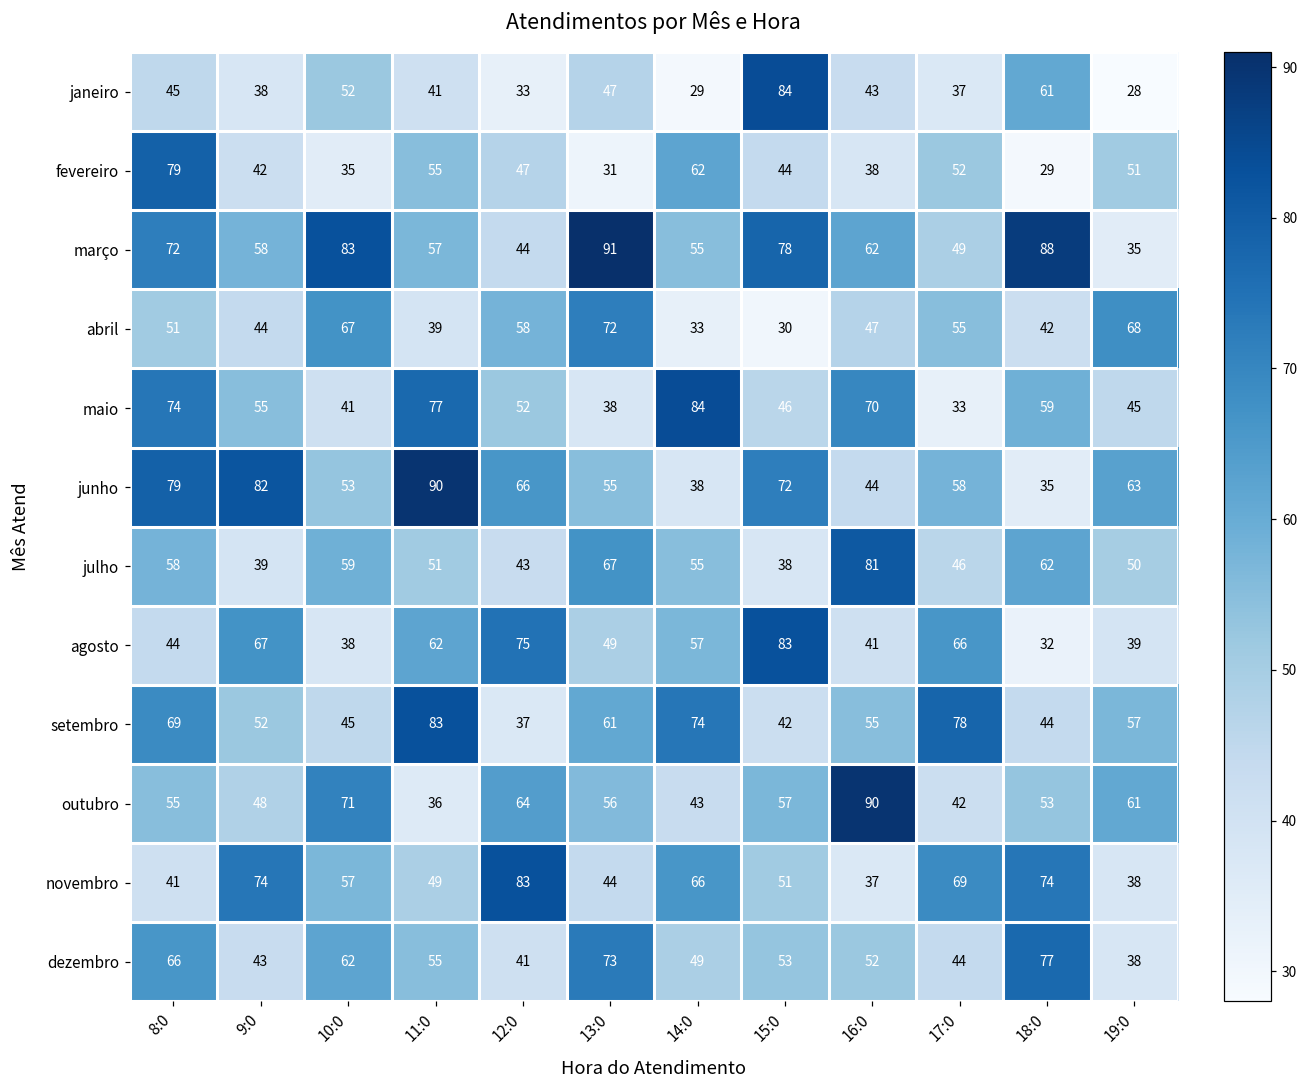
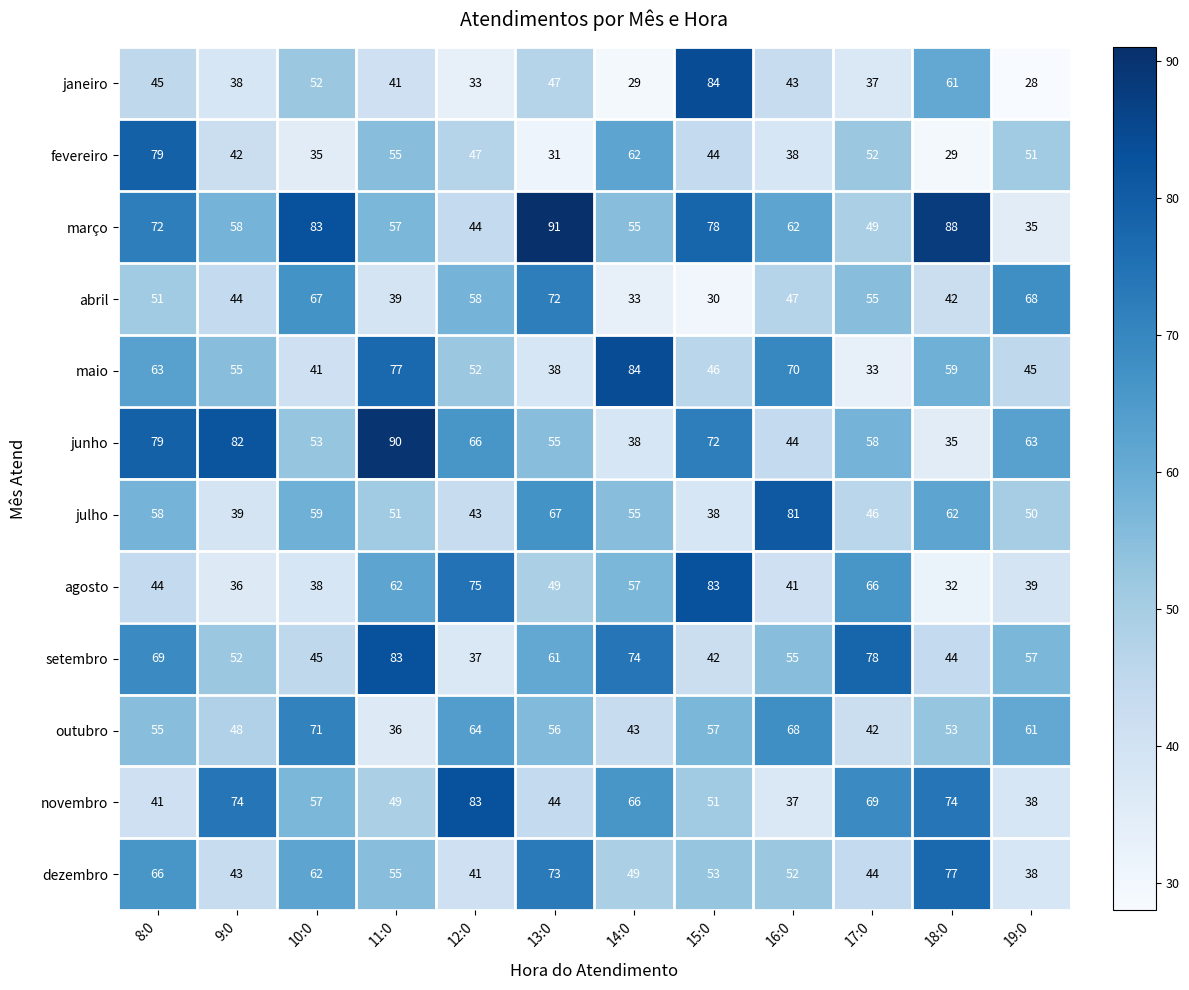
maio, 8:0: 74 -> 63
agosto, 9:0: 67 -> 36
outubro, 16:0: 90 -> 68
